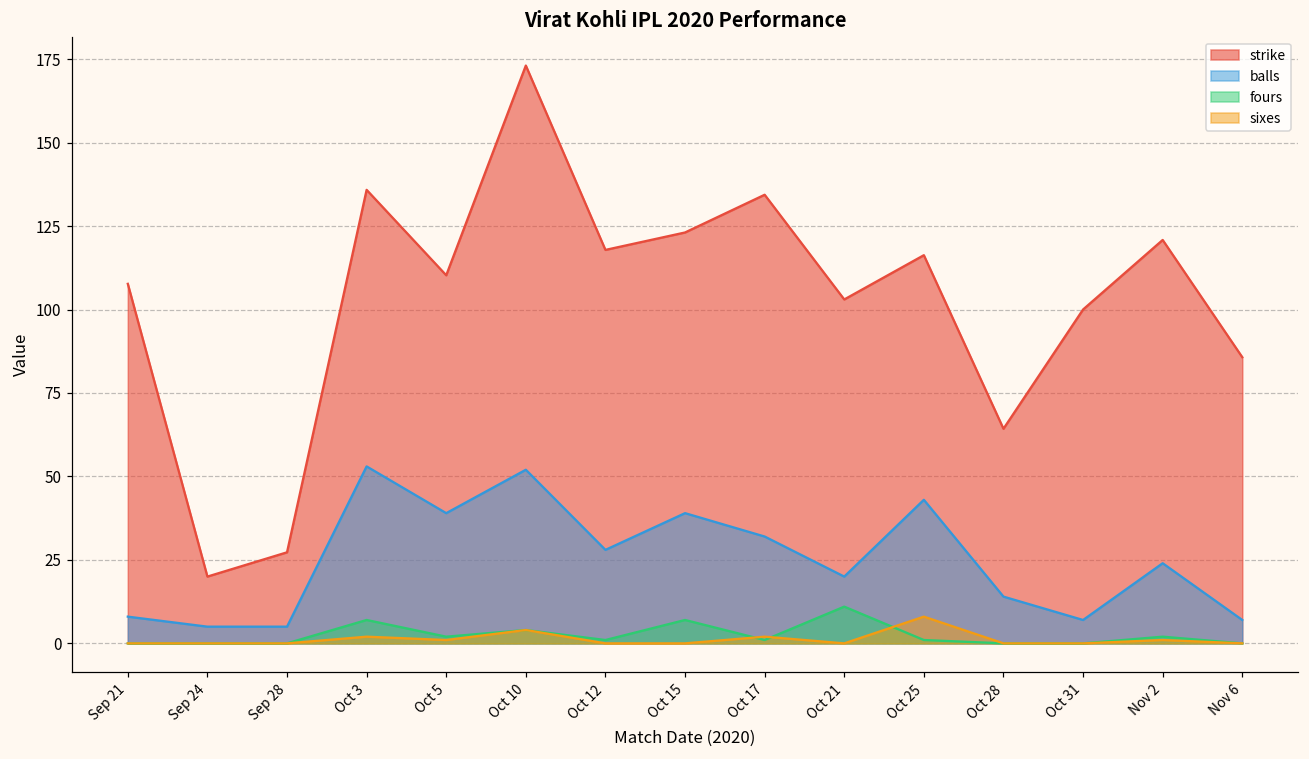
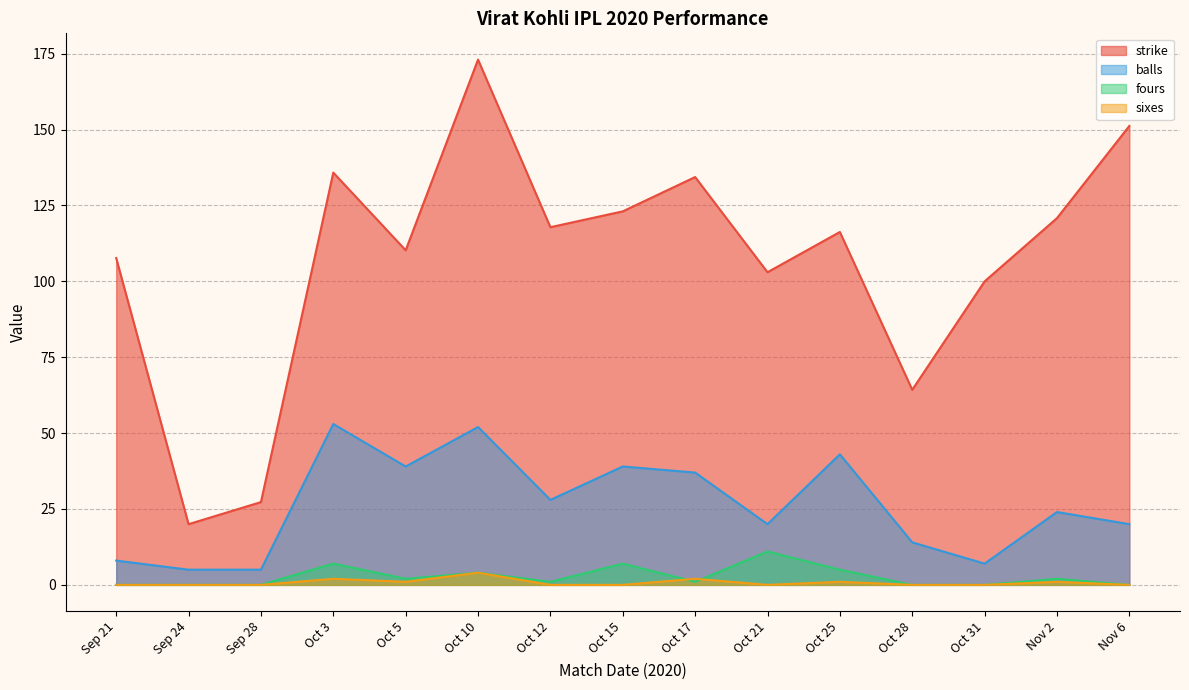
balls, Oct 17: 32 -> 37
fours, Oct 25: 1 -> 5
sixes, Oct 25: 8 -> 1
strike, Nov 6: 86 -> 151
balls, Nov 6: 7 -> 20
